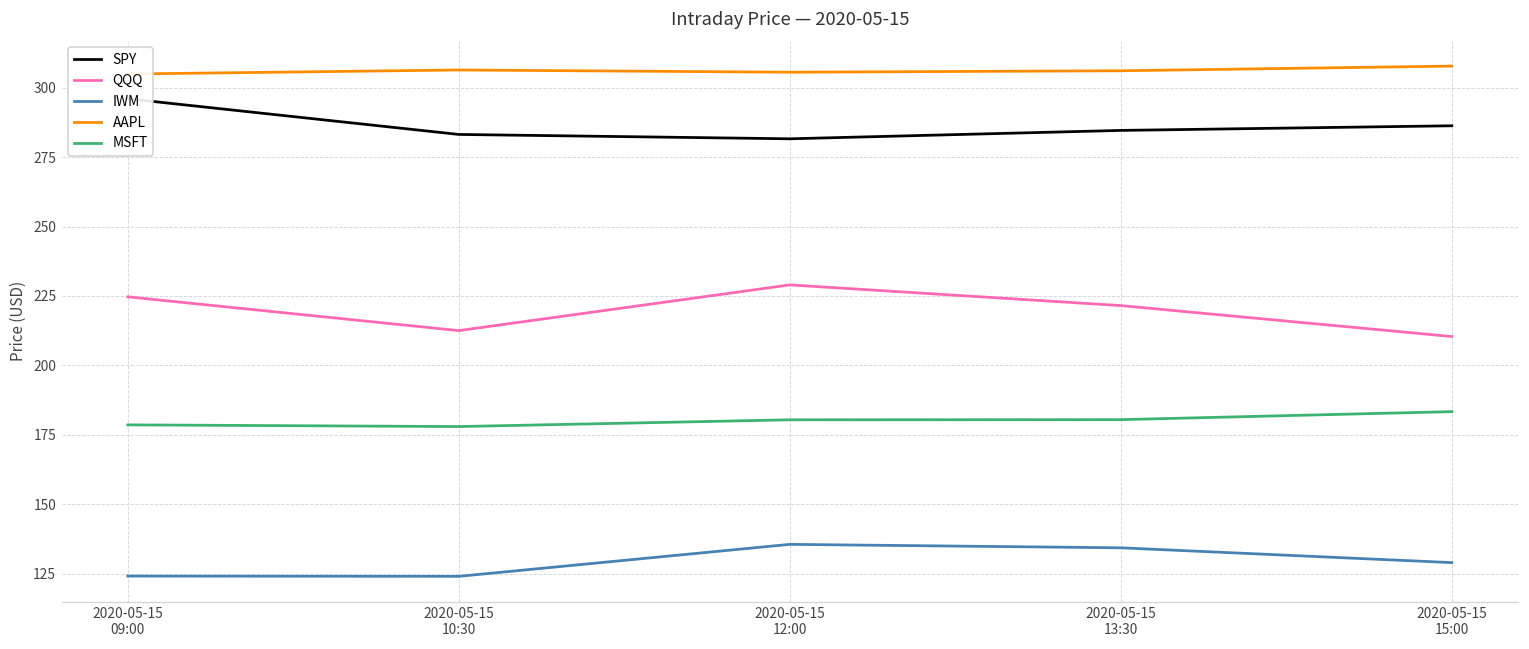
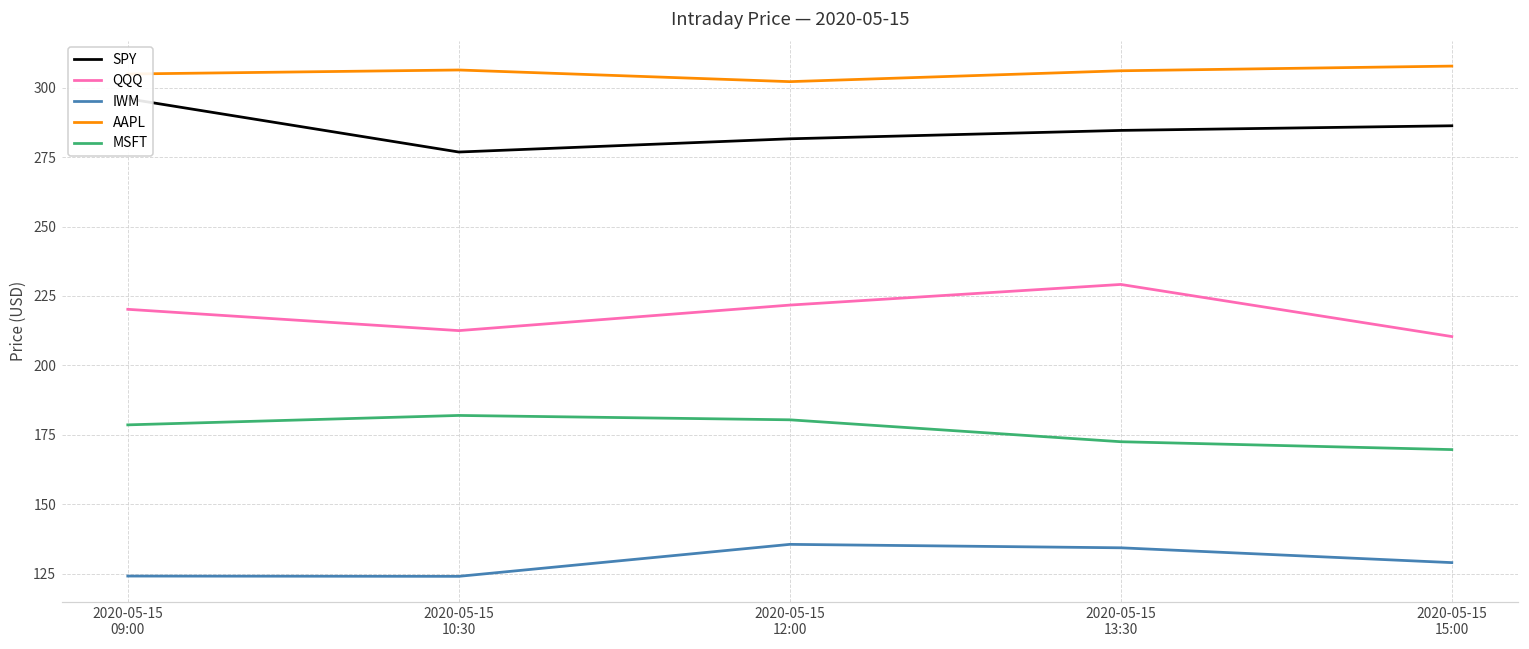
QQQ, 2020-05-15 09:00: 225 -> 220
SPY, 2020-05-15 10:30: 283 -> 277
MSFT, 2020-05-15 10:30: 178 -> 182
QQQ, 2020-05-15 12:00: 229 -> 222
AAPL, 2020-05-15 12:00: 306 -> 302
QQQ, 2020-05-15 13:30: 222 -> 229
MSFT, 2020-05-15 13:30: 180 -> 173
MSFT, 2020-05-15 15:00: 183 -> 170
